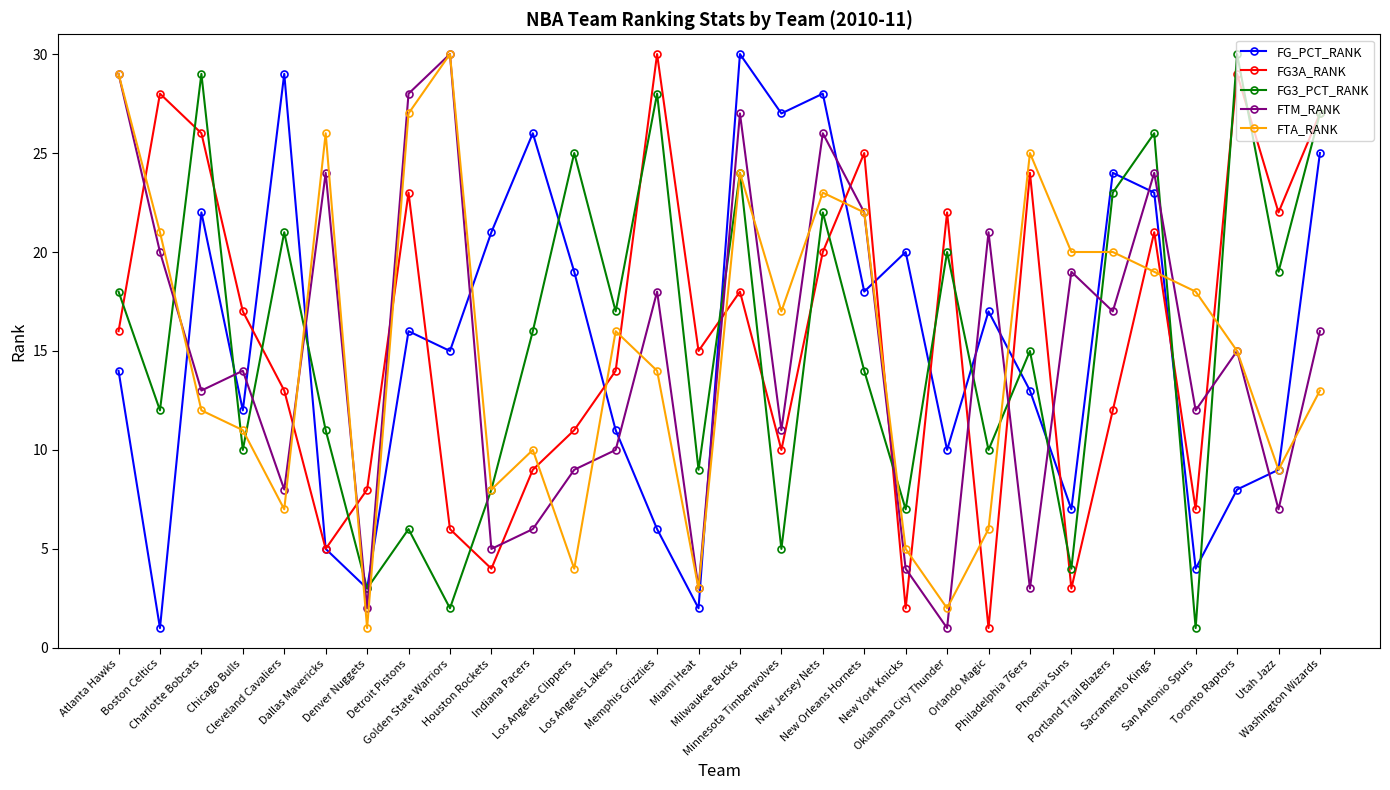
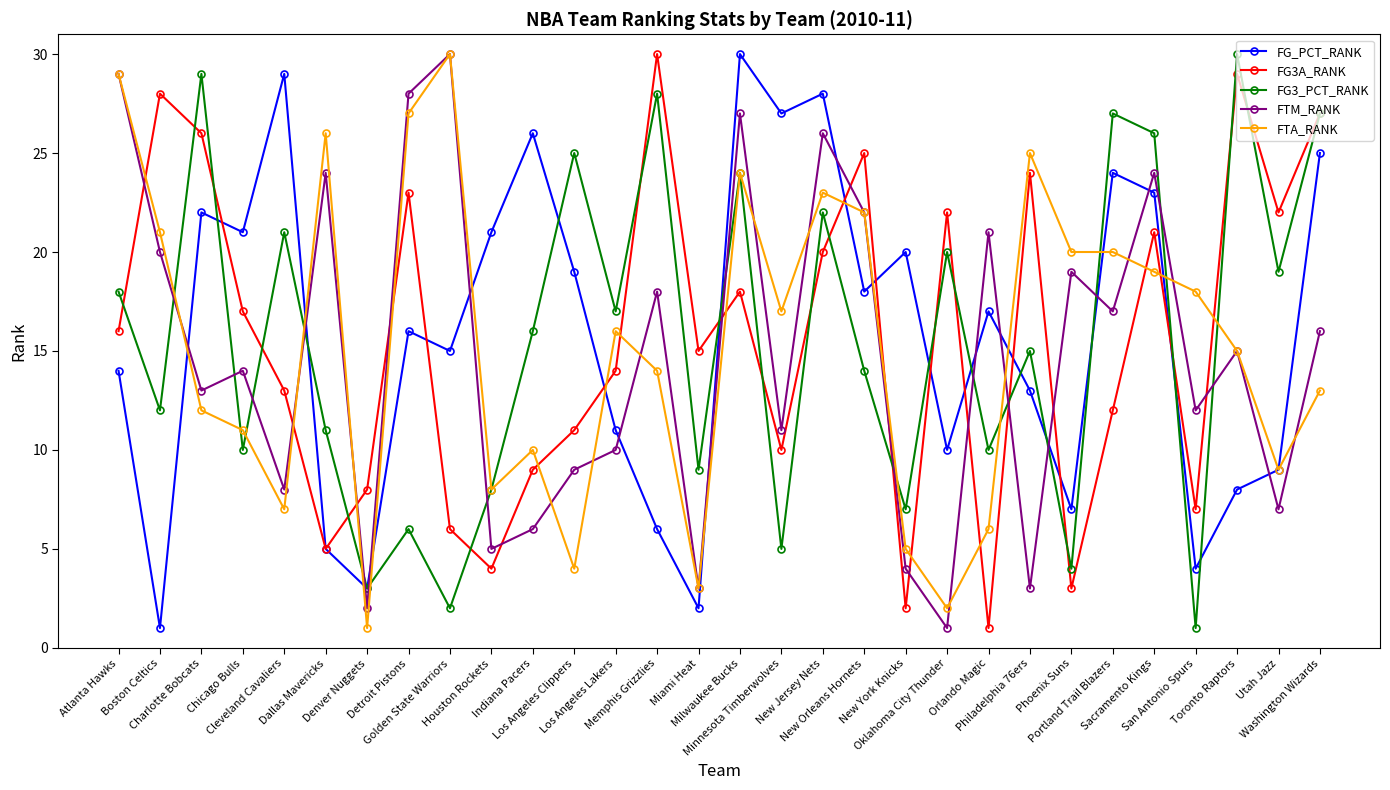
FG_PCT_RANK, Chicago Bulls: 12 -> 21
FG3_PCT_RANK, Portland Trail Blazers: 23 -> 27
